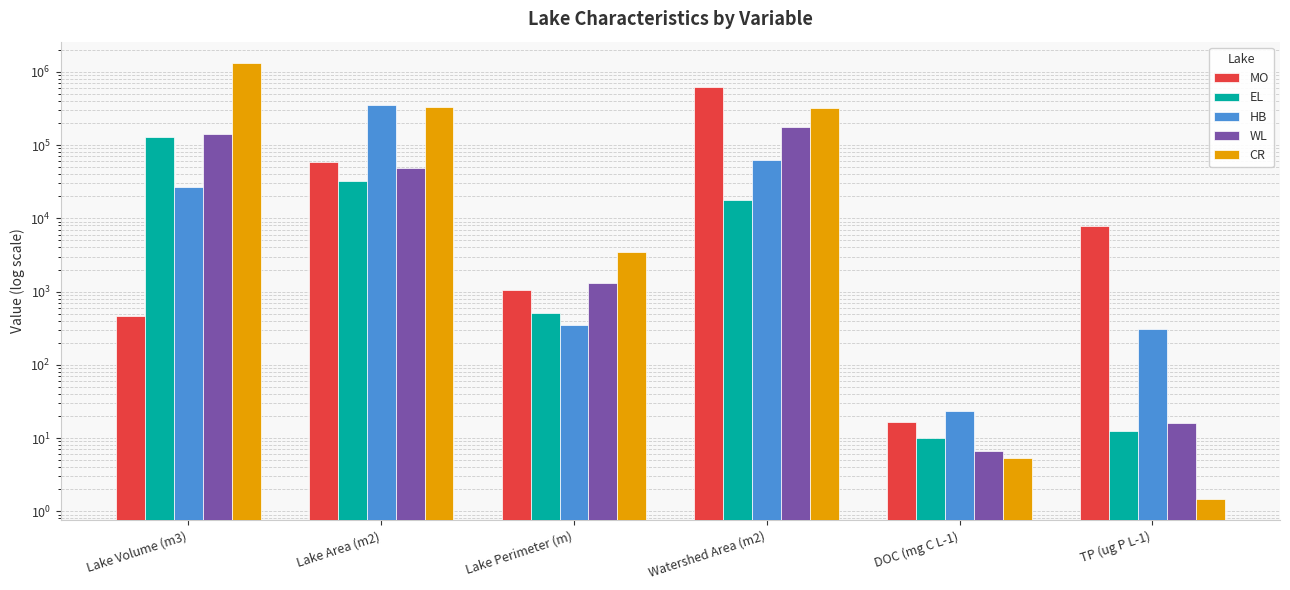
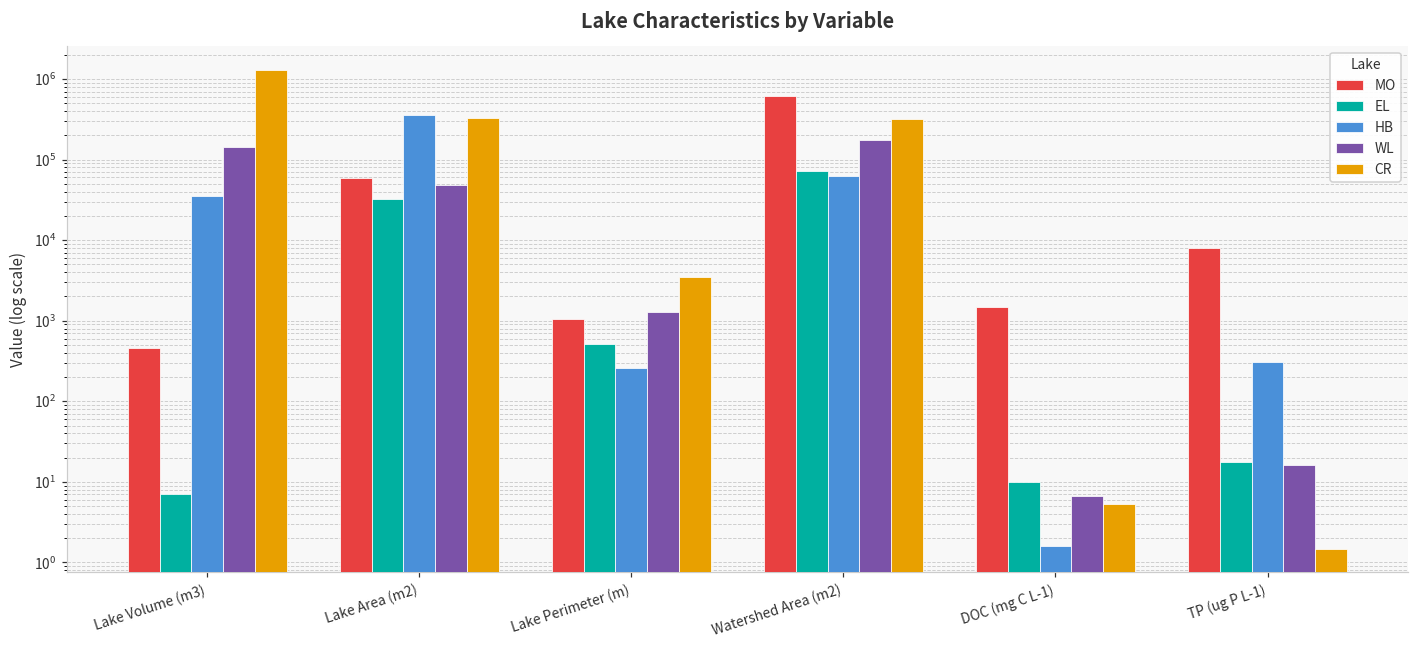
EL, Lake Volume (m3): 130000 -> 7
HB, Lake Volume (m3): 27000 -> 40000
HB, Lake Perimeter (m): 400 -> 260
EL, Watershed Area (m2): 18000 -> 70000
MO, DOC (mg C L-1): 17 -> 1500
HB, DOC (mg C L-1): 23 -> 1.6
EL, TP (ug P L-1): 12 -> 17
